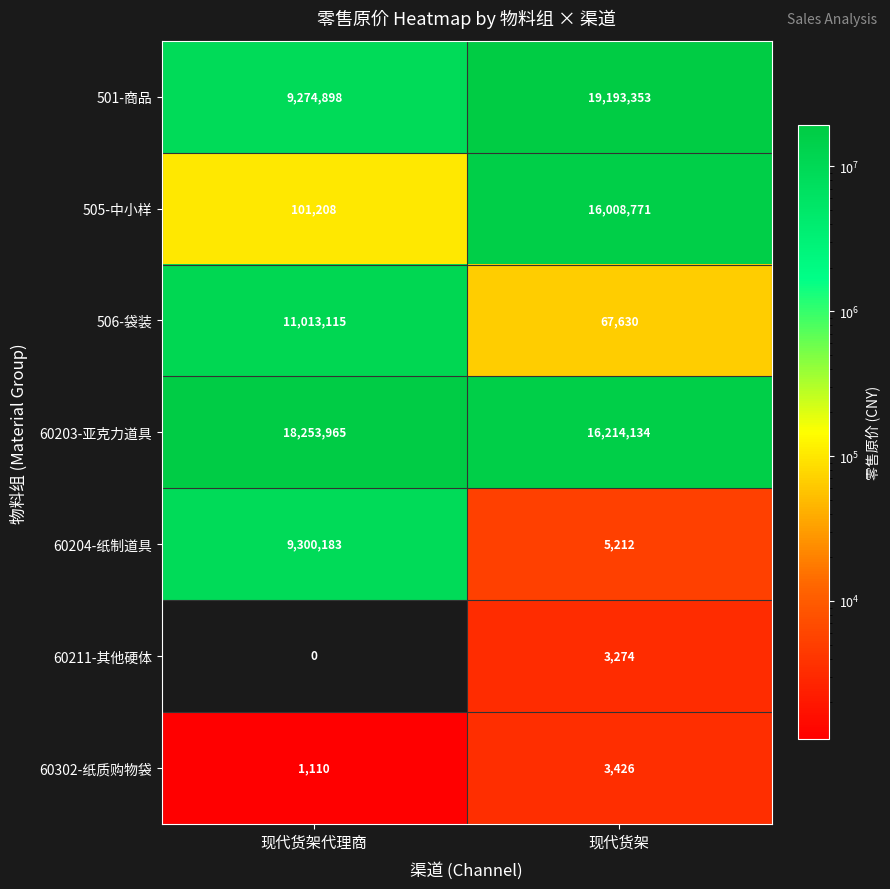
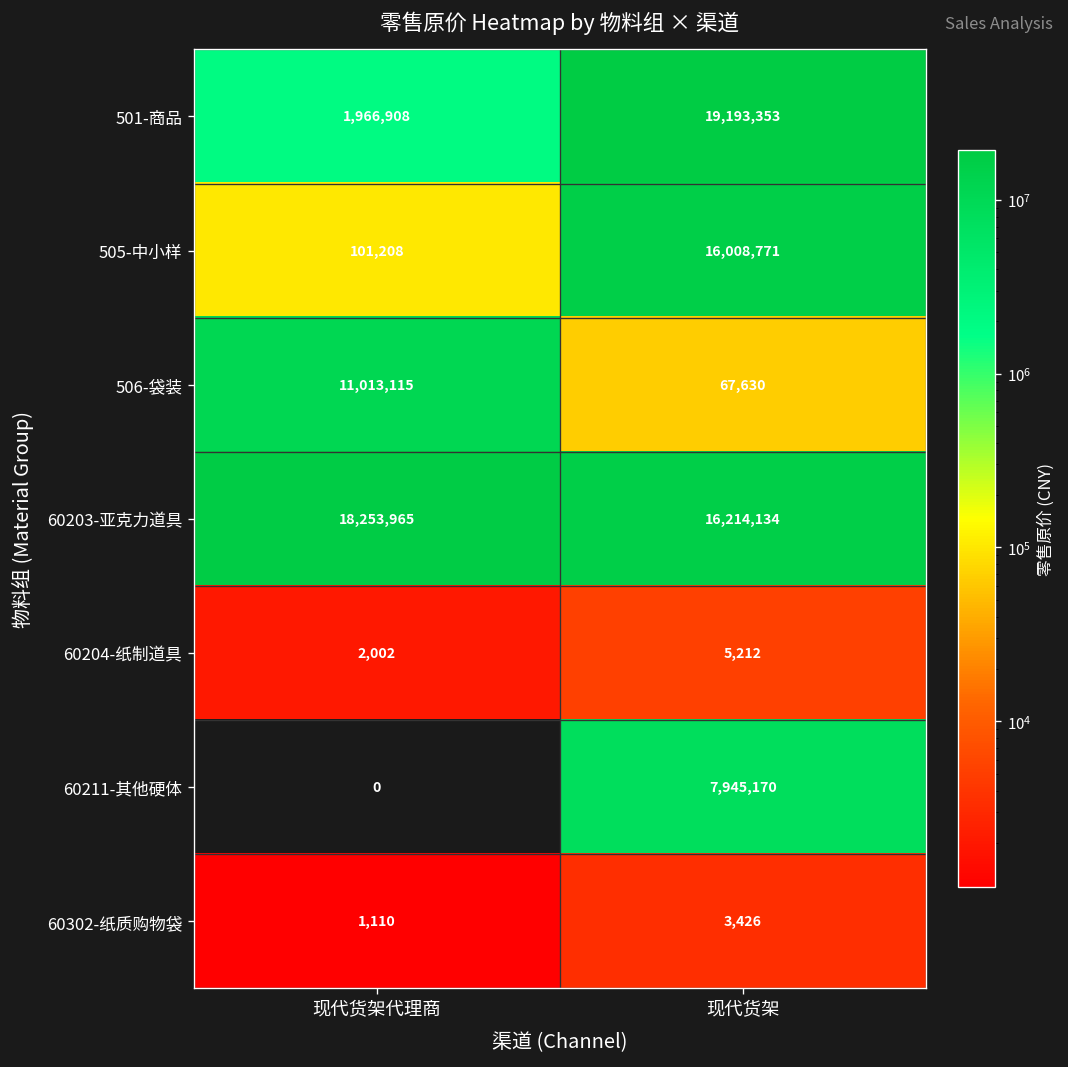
501-商品, 现代货架代理商: 9,274,898 -> 1,966,908
60204-纸制道具, 现代货架代理商: 9,300,183 -> 2,002
60211-其他硬体, 现代货架: 3,274 -> 7,945,170
